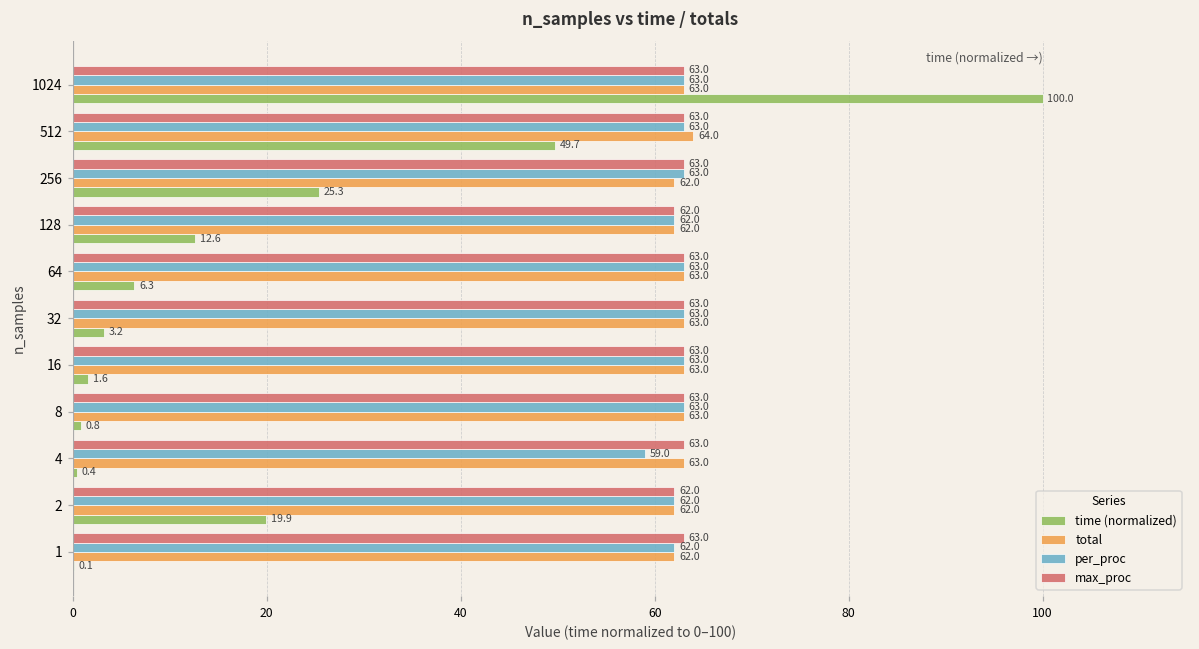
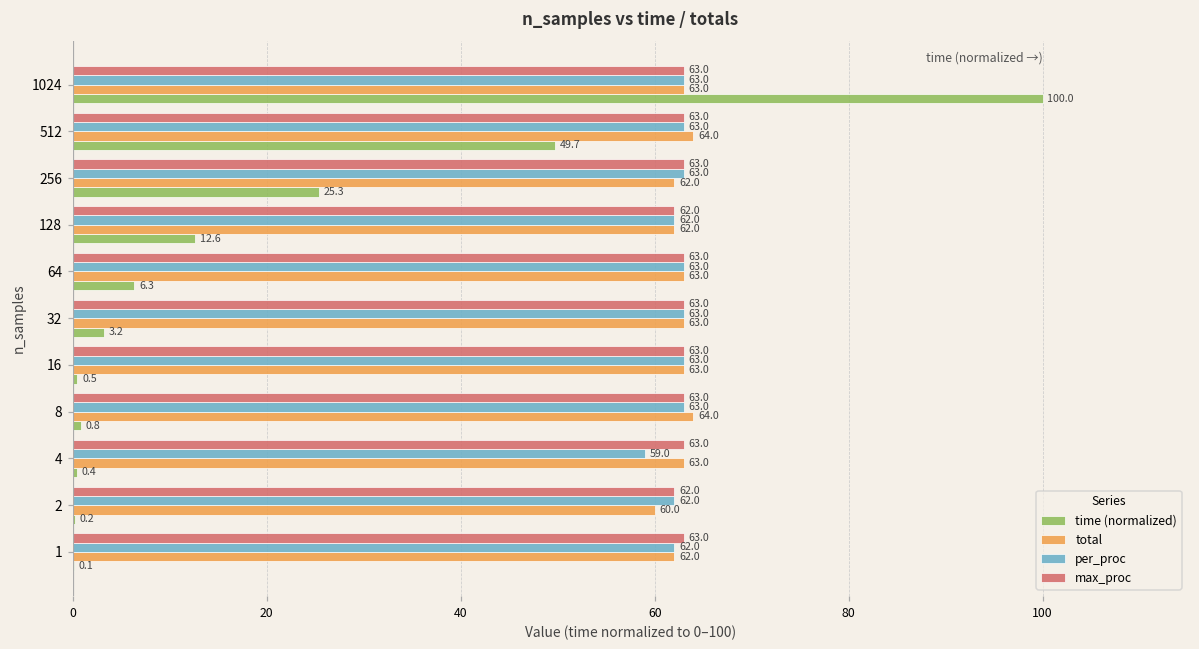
time (normalized), 16: 1.6 -> 0.5
total, 8: 63.0 -> 64.0
total, 2: 62.0 -> 60.0
time (normalized), 2: 19.9 -> 0.2
